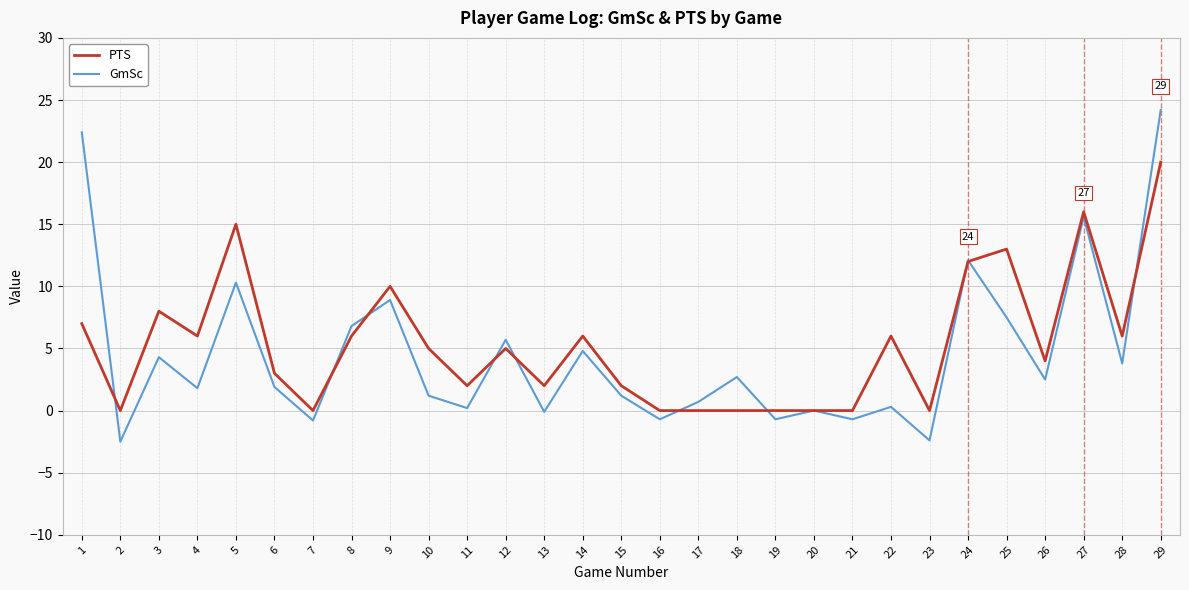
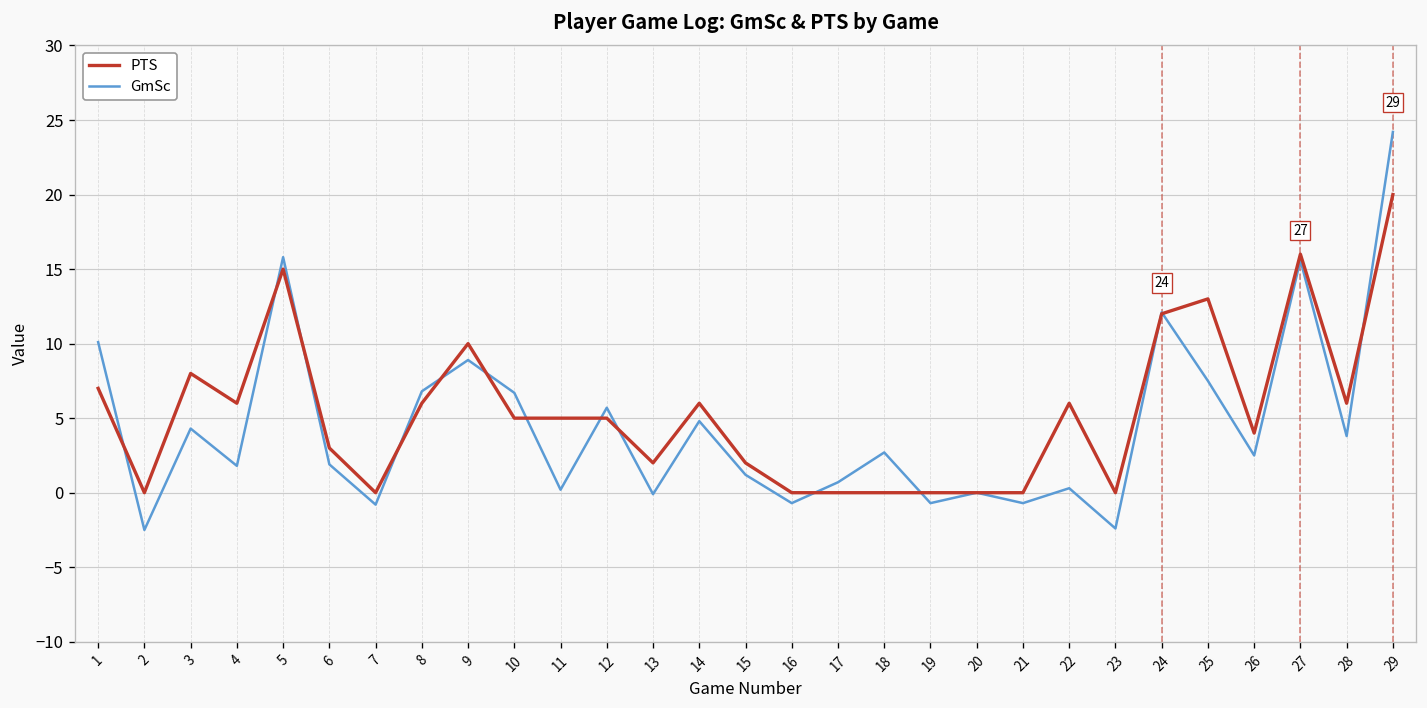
GmSc, 1: 22.4 -> 10.1
GmSc, 5: 10.3 -> 15.8
GmSc, 10: 1.2 -> 6.7
PTS, 11: 2 -> 5
